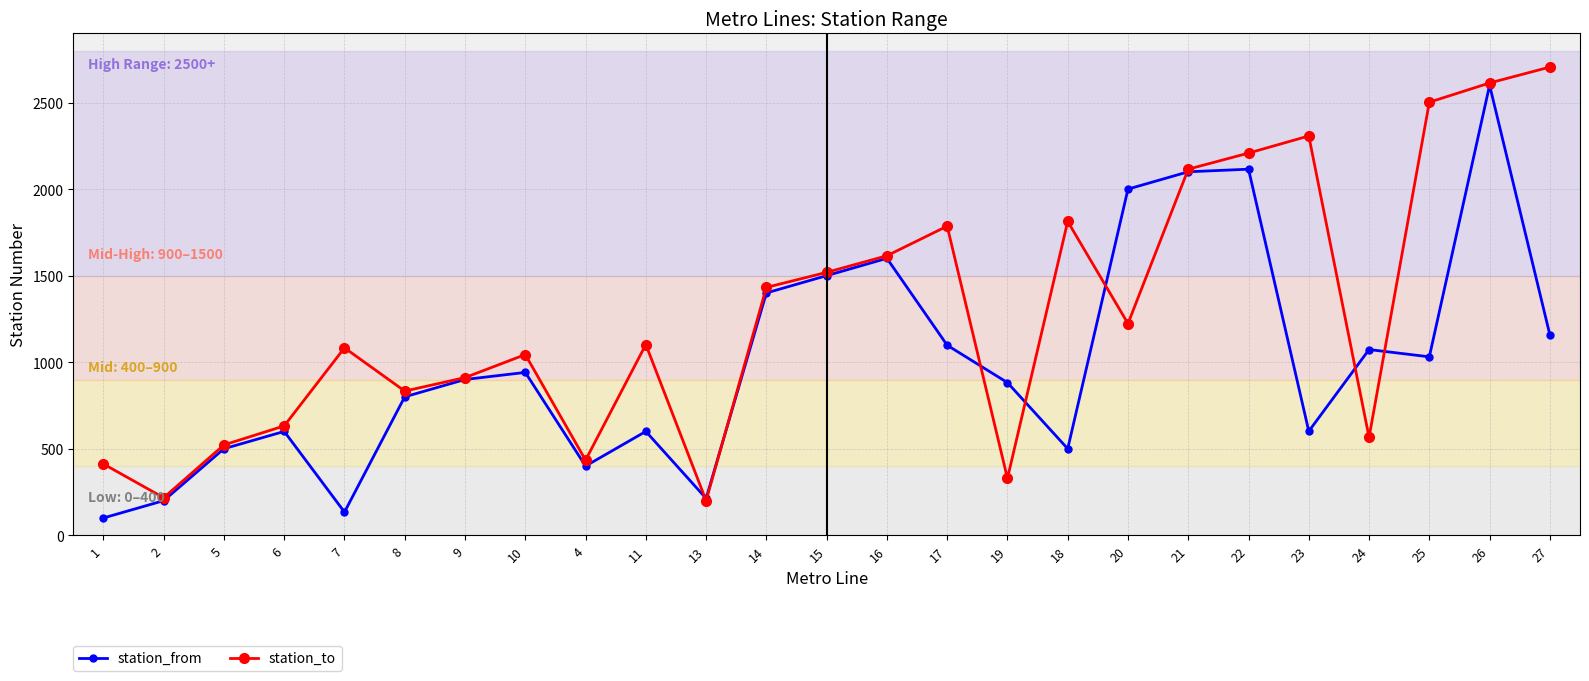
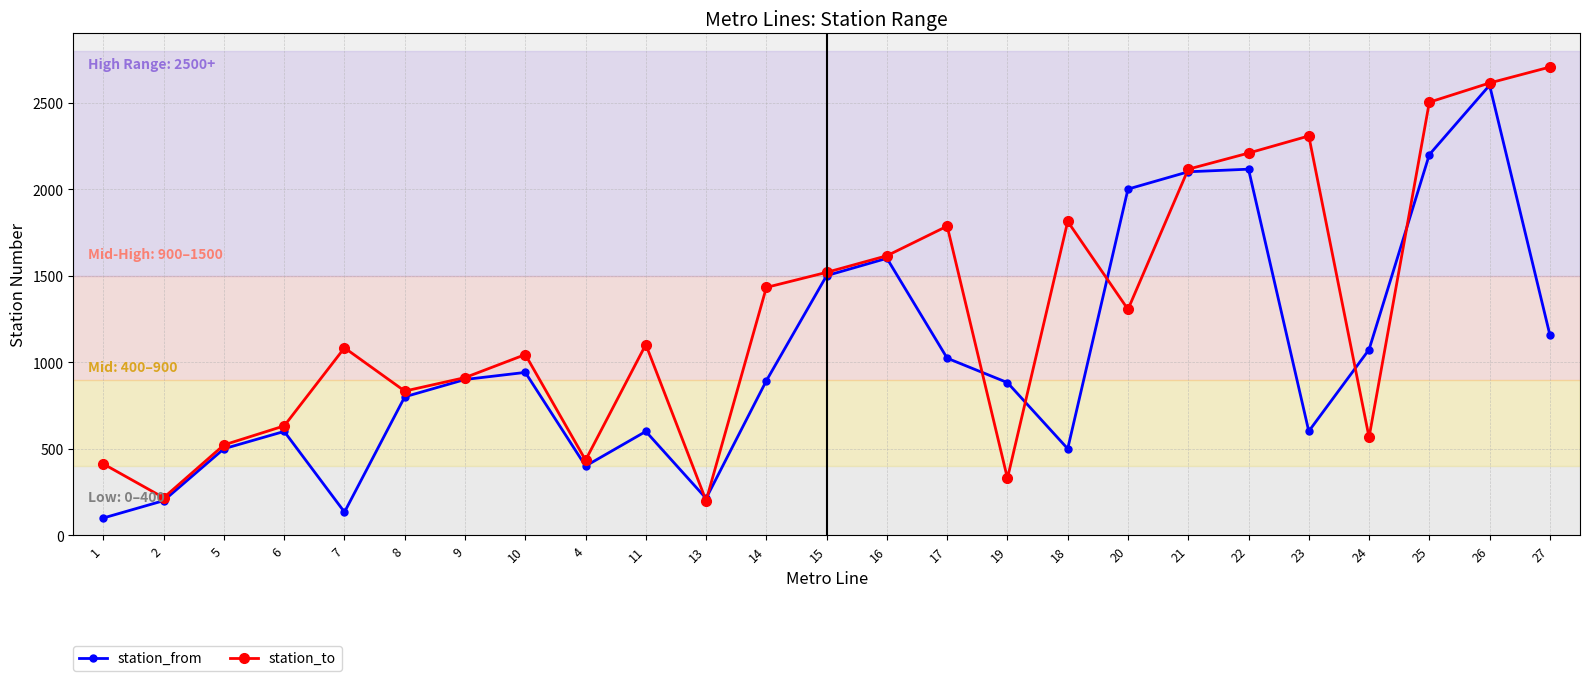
station_from, 14: 1400 -> 890
station_from, 17: 1100 -> 1020
station_to, 20: 1220 -> 1310
station_from, 25: 1030 -> 2200
